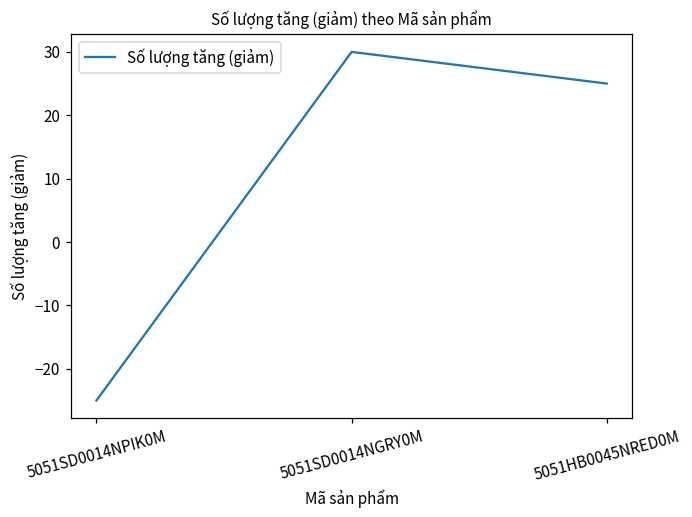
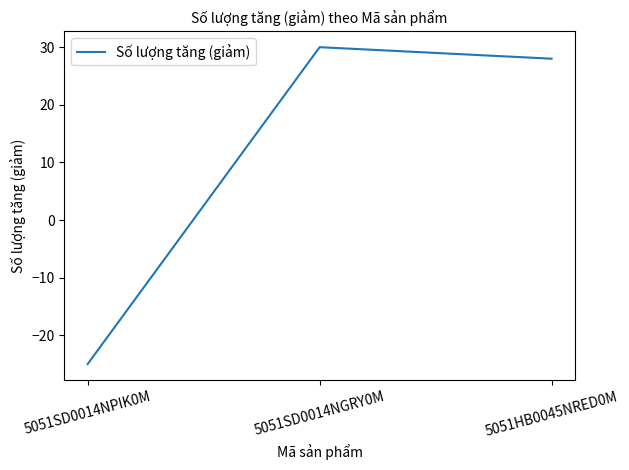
5051HB0045NRED0M: 25 -> 28
